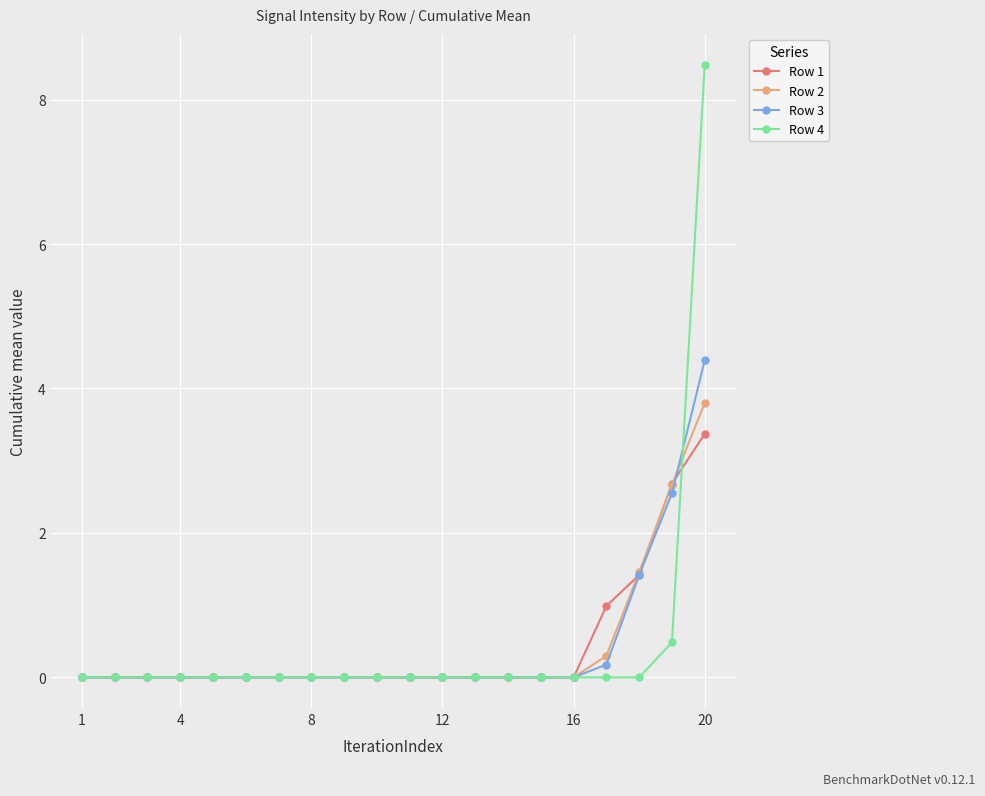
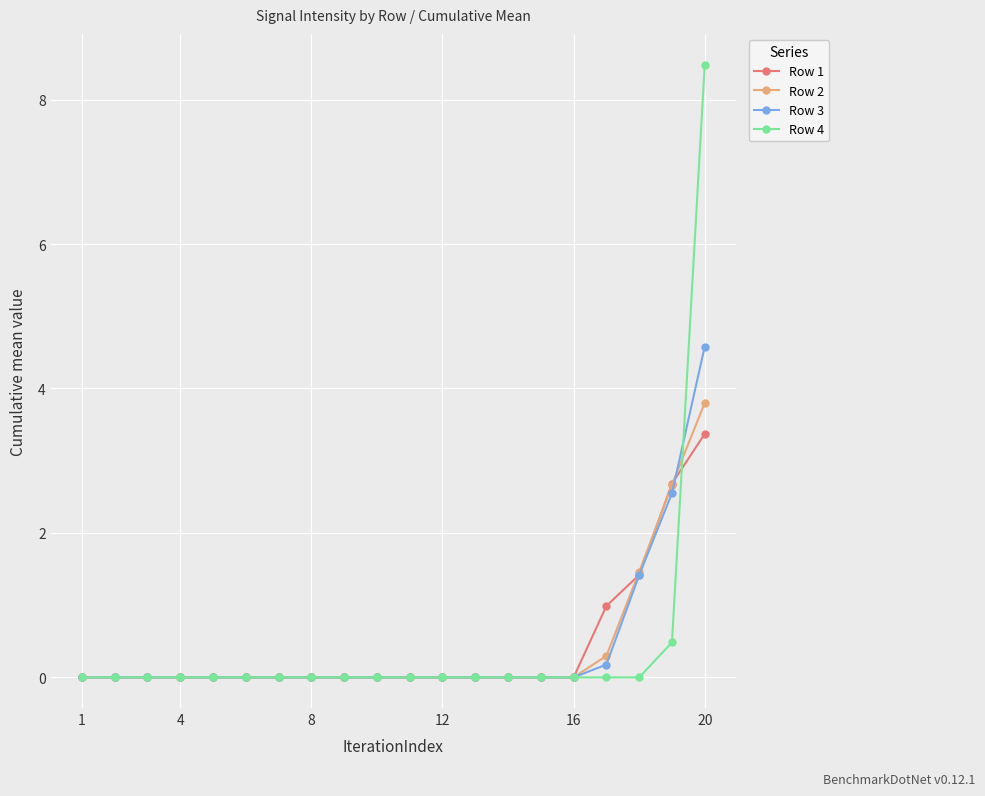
Row 3, 20: 4.4 -> 4.6
